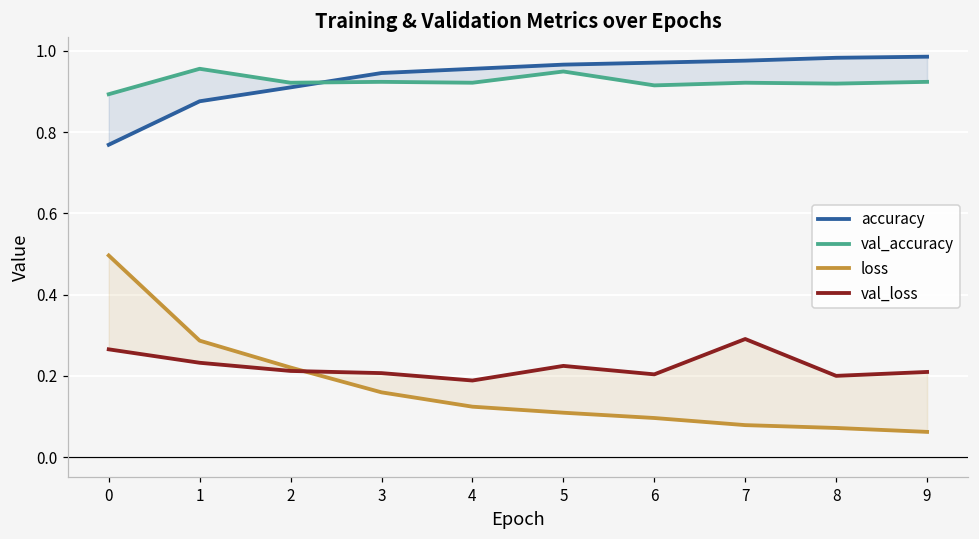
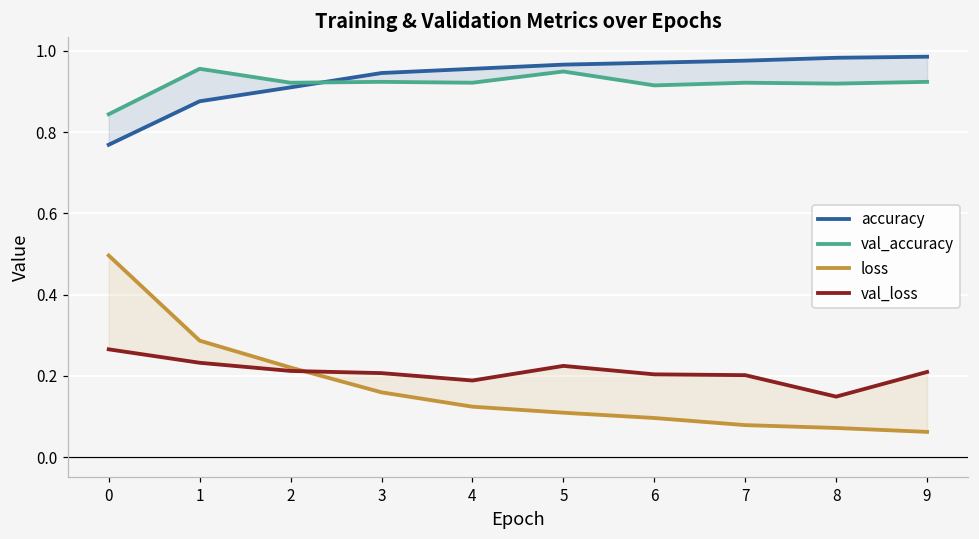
val_accuracy, 0: 0.89 -> 0.84
val_loss, 7: 0.29 -> 0.20
val_loss, 8: 0.20 -> 0.15
